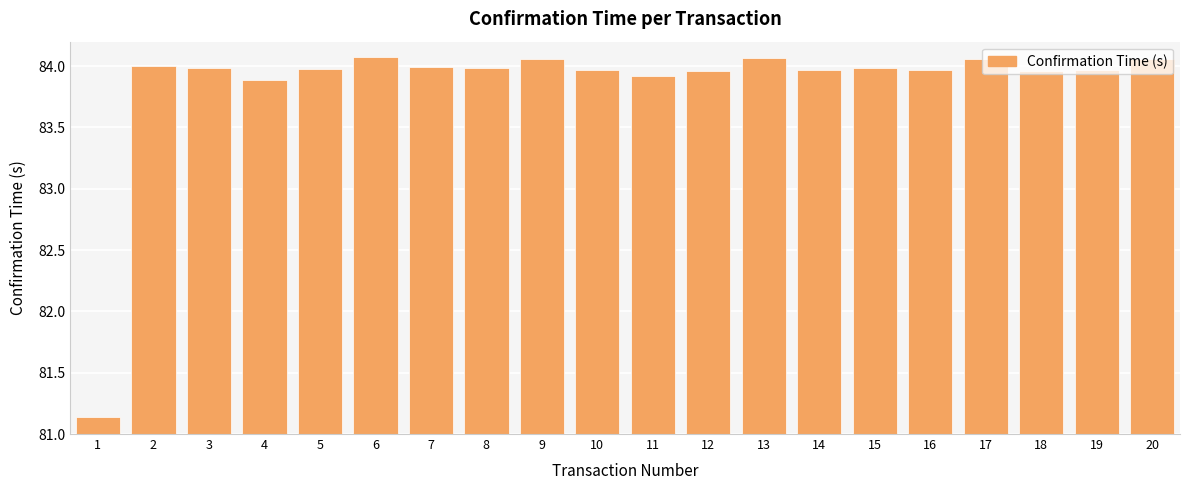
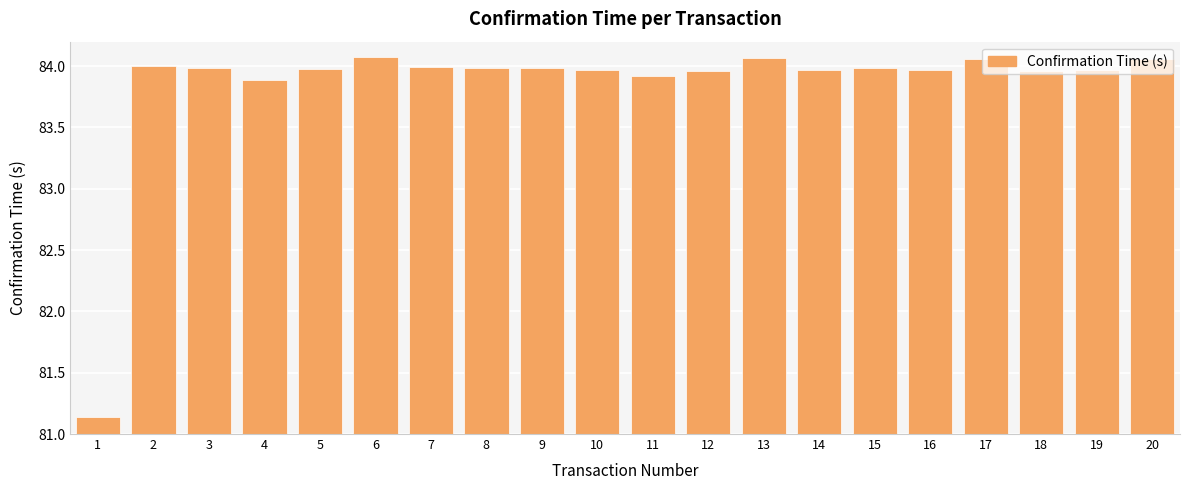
9: 84.06 -> 83.99
